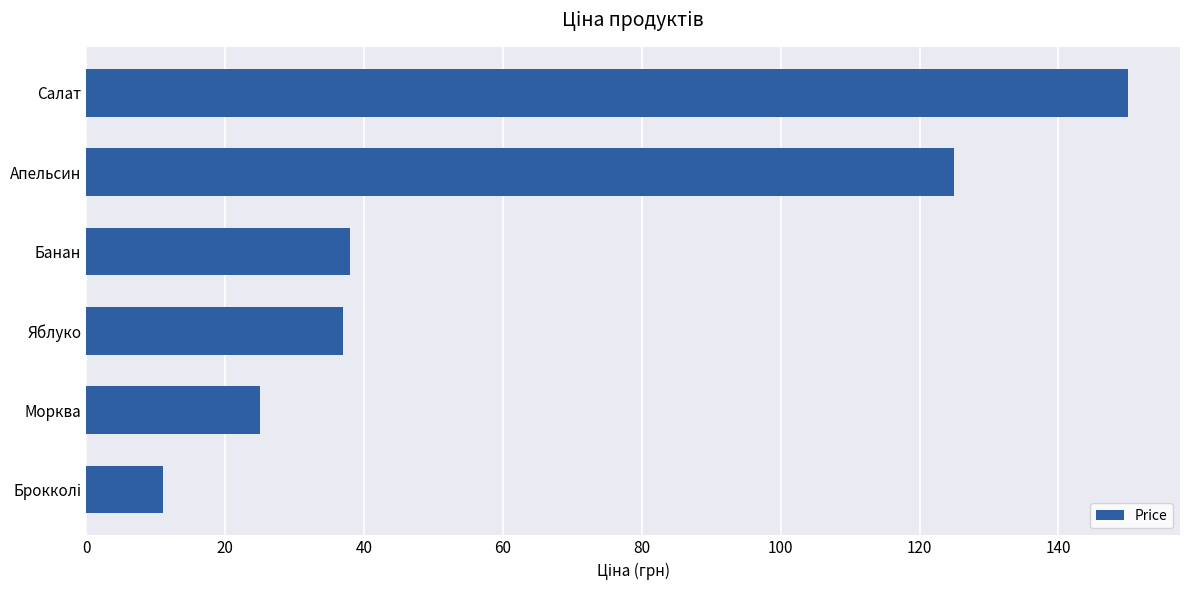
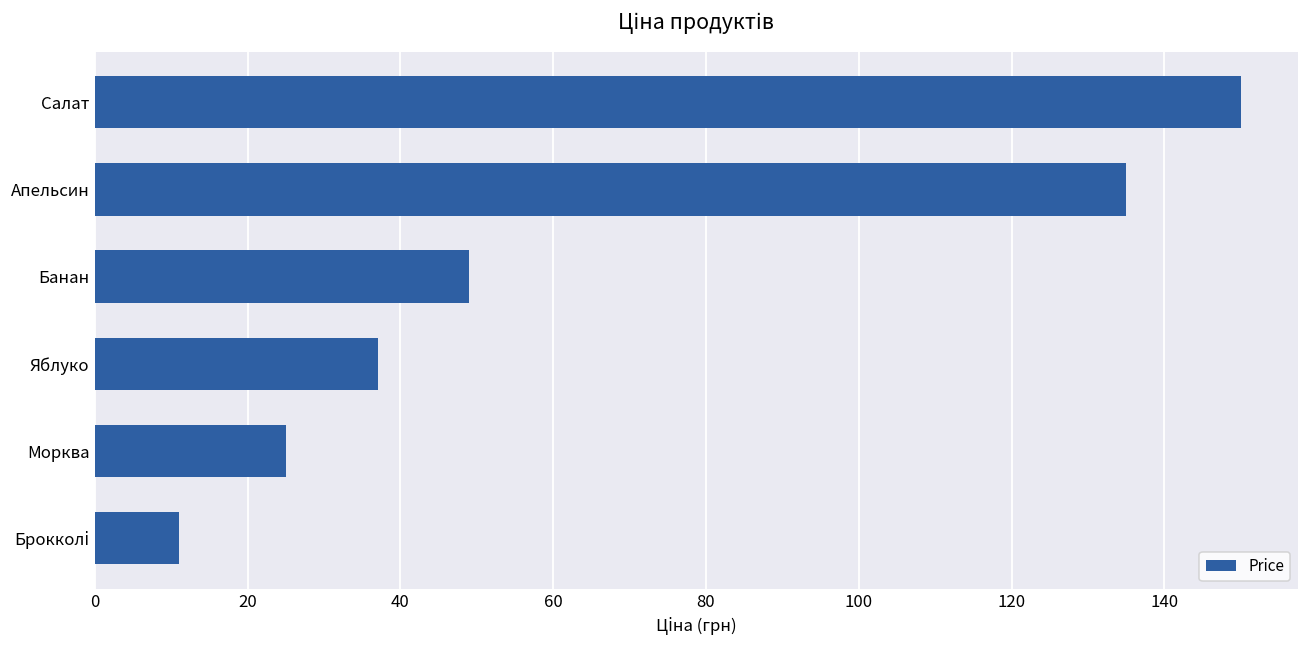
Апельсин: 125 -> 135
Банан: 38 -> 49
